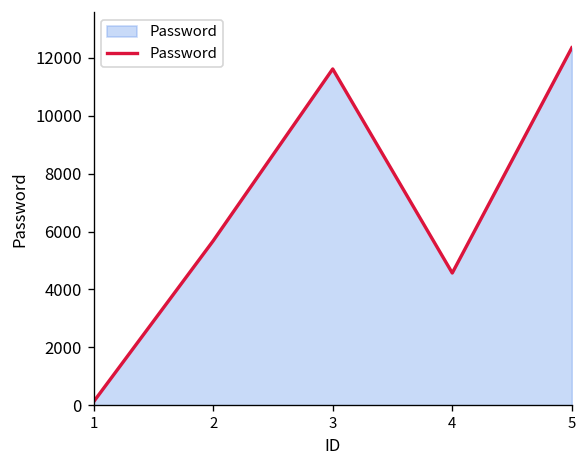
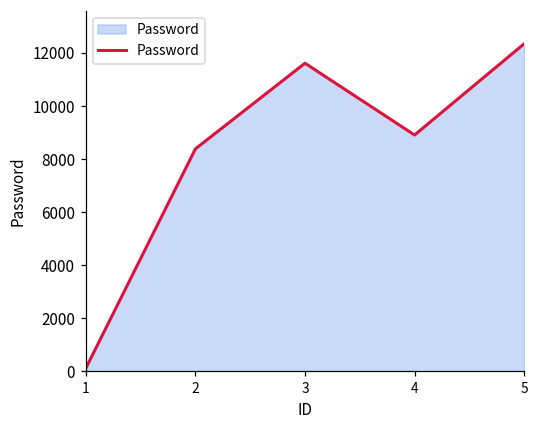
2: 5700 -> 8400
4: 4600 -> 8900
